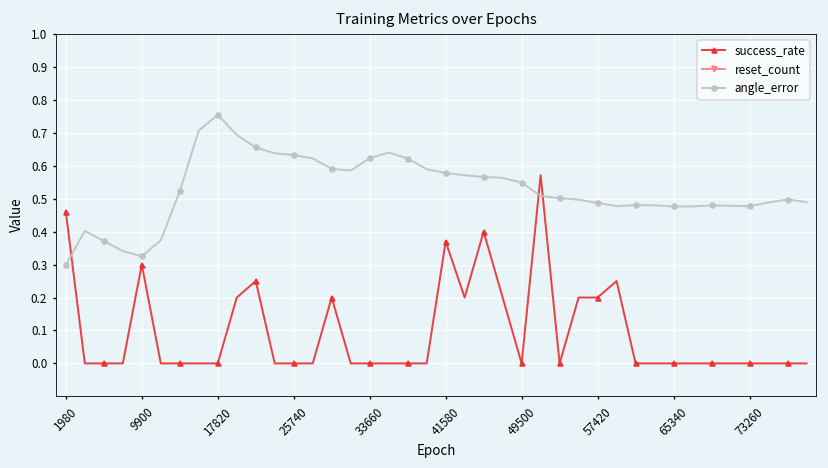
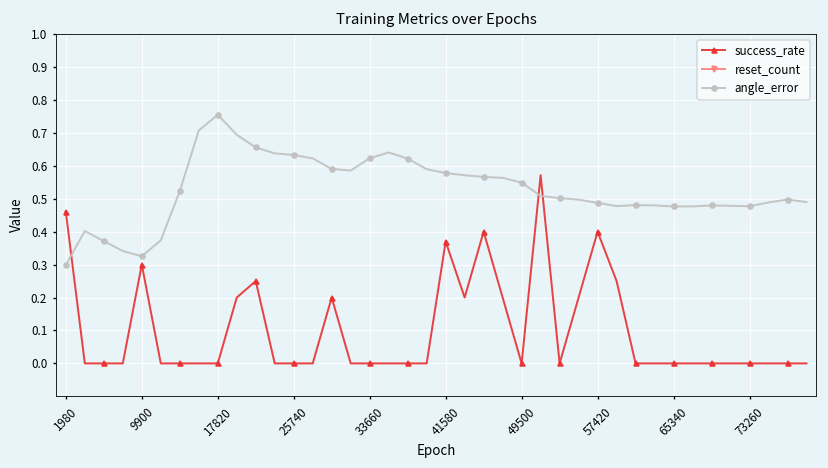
success_rate, 57420: 0.2 -> 0.4
